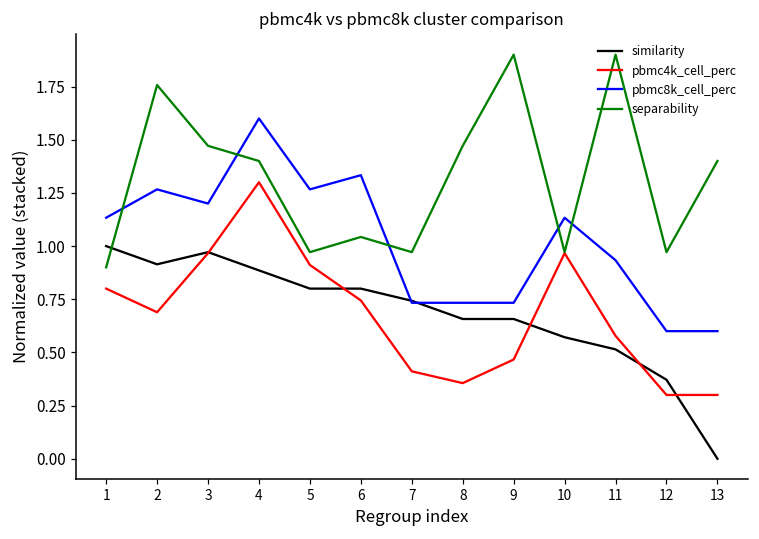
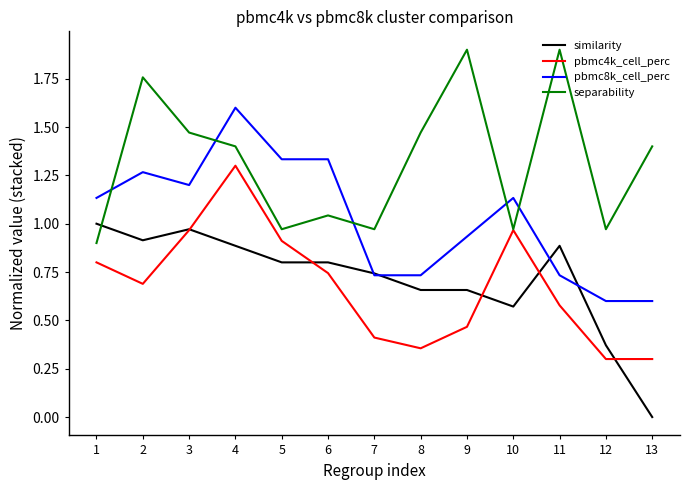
pbmc8k_cell_perc, 5: 1.27 -> 1.33
pbmc8k_cell_perc, 9: 0.73 -> 0.93
similarity, 11: 0.51 -> 0.89
pbmc8k_cell_perc, 11: 0.93 -> 0.73
